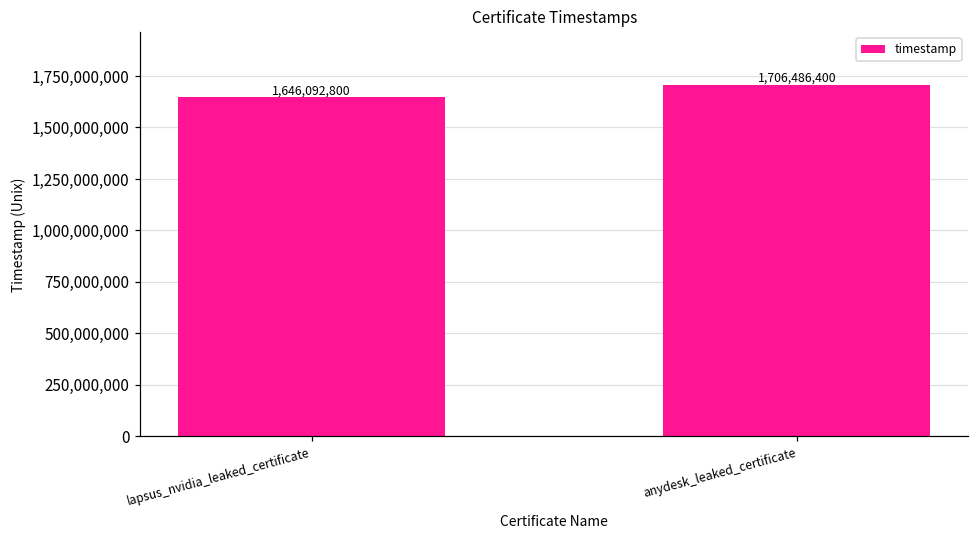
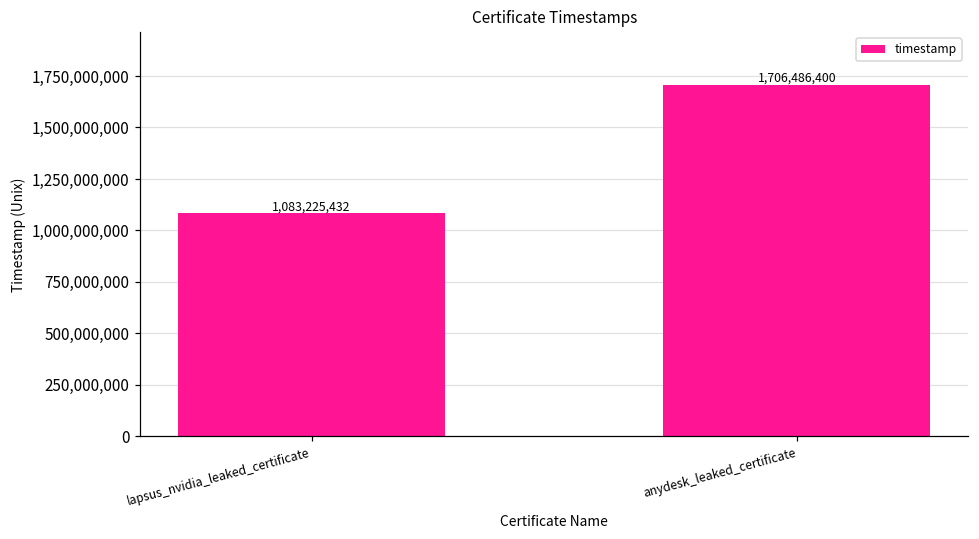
lapsus_nvidia_leaked_certificate: 1,646,092,800 -> 1,083,225,432
